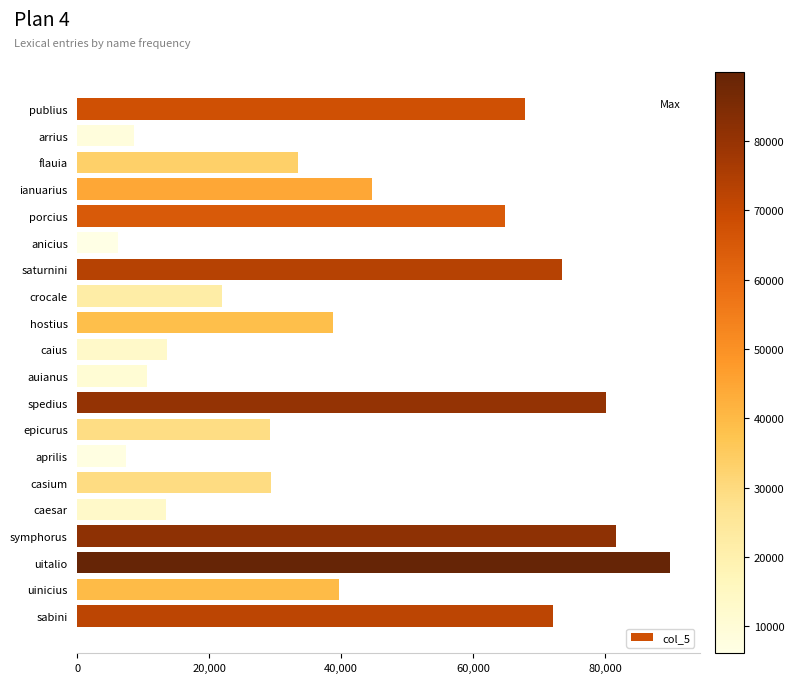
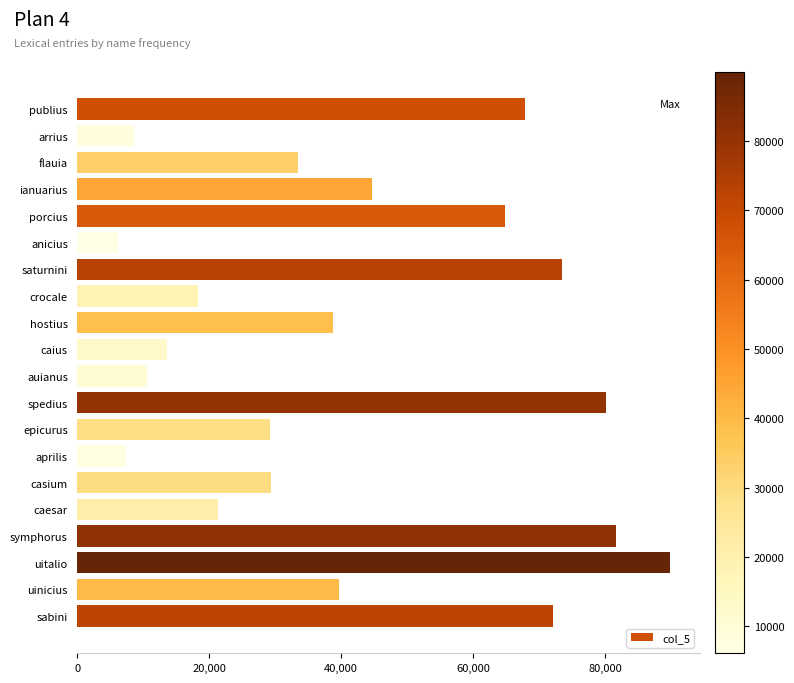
crocale: 22,000 -> 18,000
caesar: 13,000 -> 21,000
